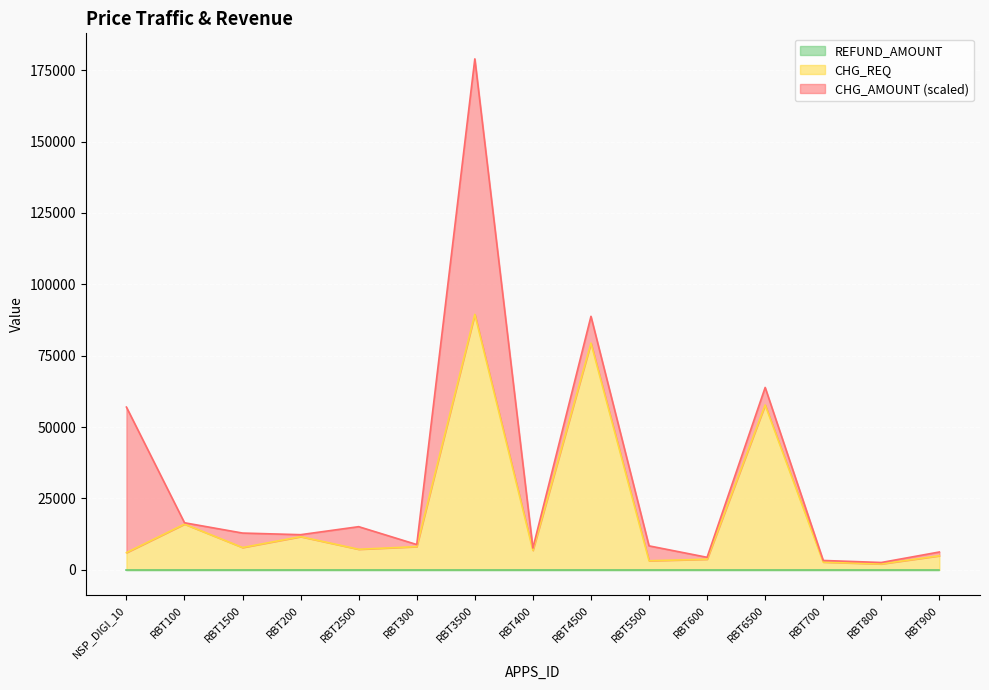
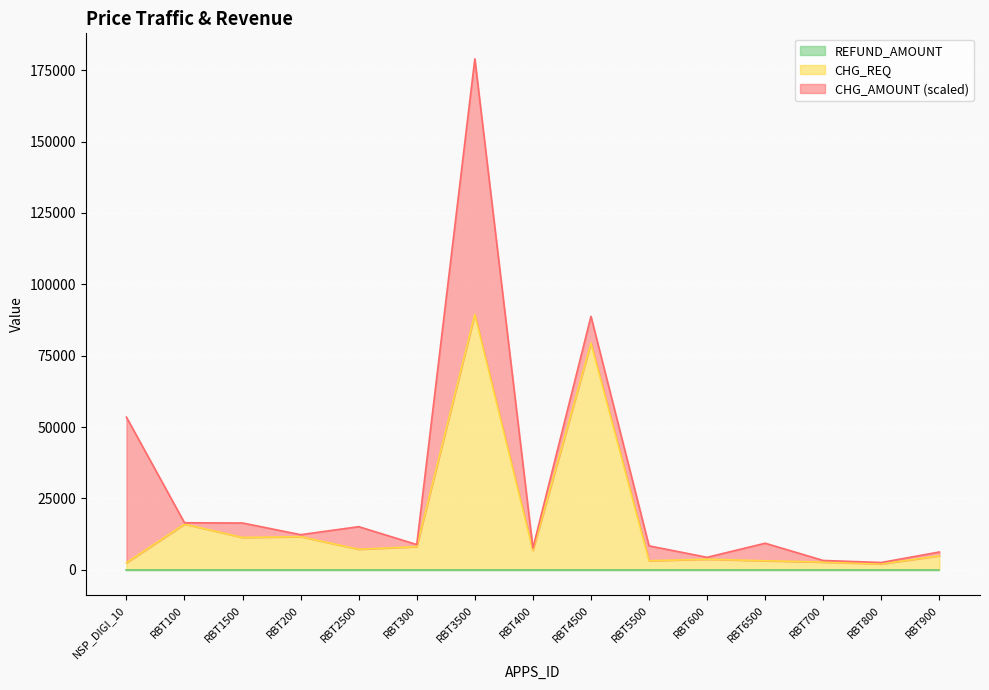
CHG_REQ, NSP_DIGI_10: 6000 -> 2000
CHG_REQ, RBT1500: 8000 -> 11000
CHG_REQ, RBT6500: 58000 -> 3000
